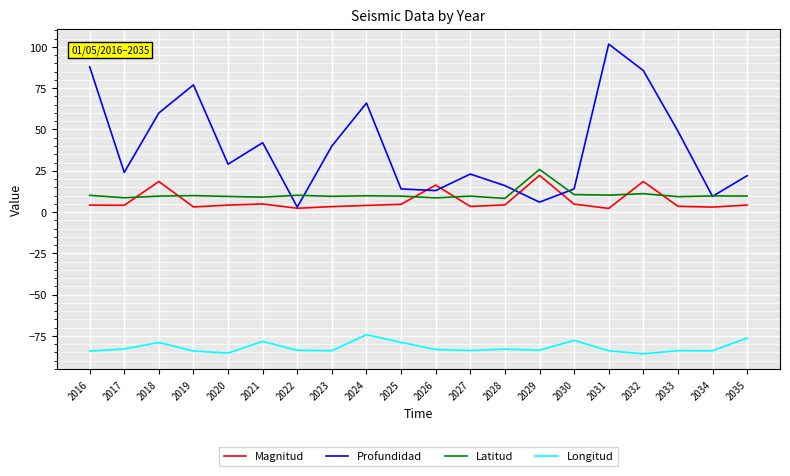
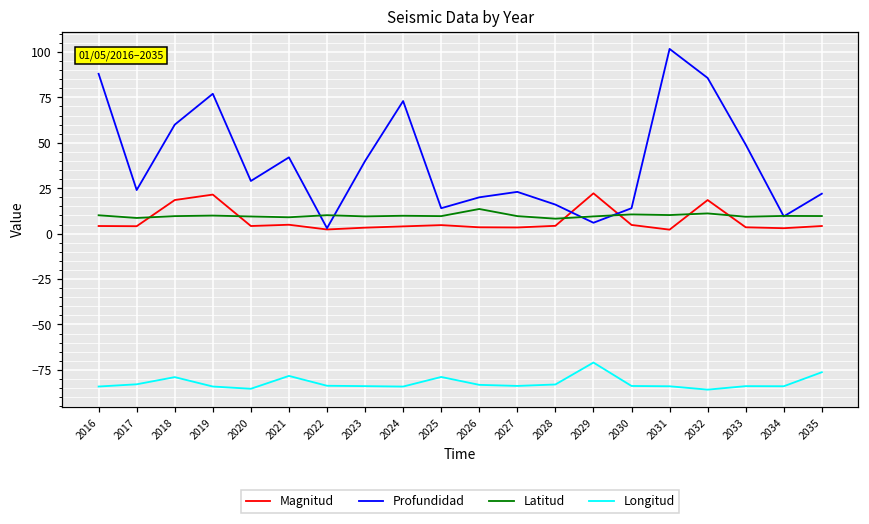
Magnitud, 2019: 3 -> 22
Profundidad, 2024: 66 -> 73
Longitud, 2024: -74 -> -84
Magnitud, 2026: 16 -> 4
Profundidad, 2026: 13 -> 20
Latitud, 2026: 9 -> 14
Latitud, 2029: 26 -> 9
Longitud, 2029: -84 -> -71
Longitud, 2030: -78 -> -84
